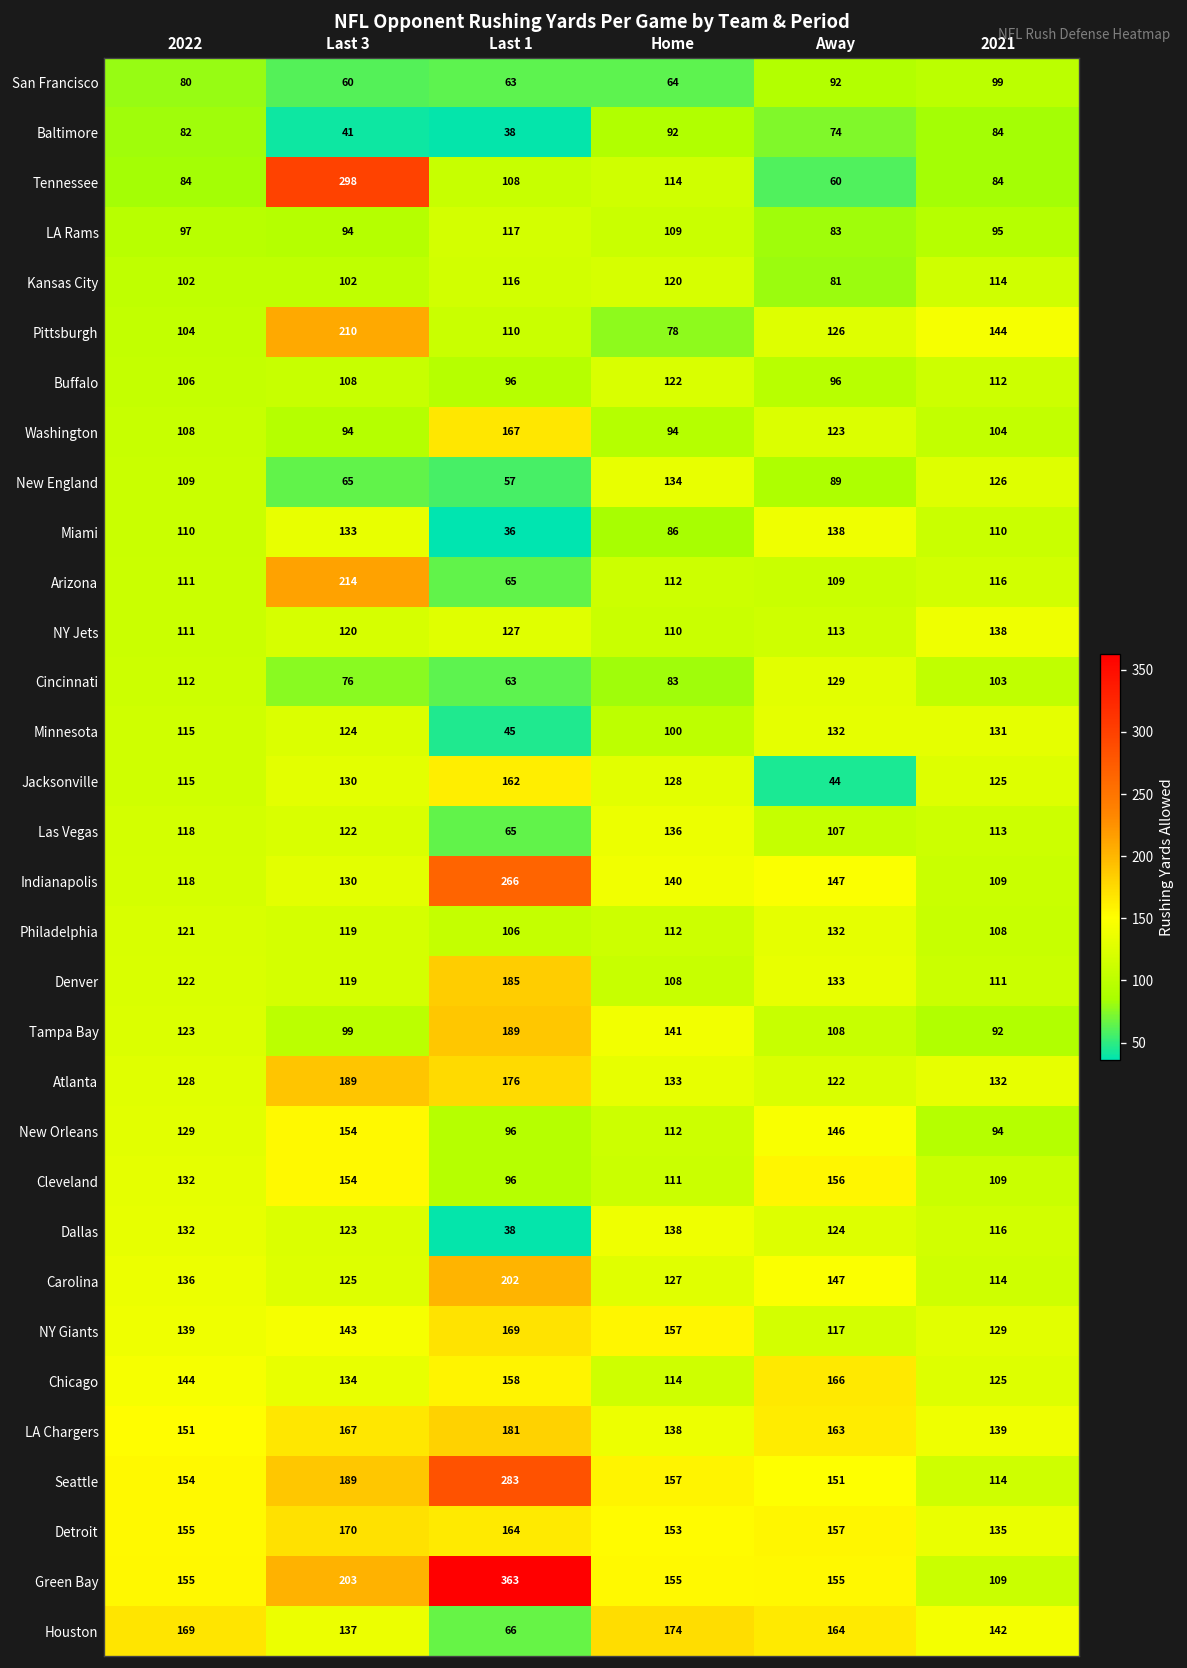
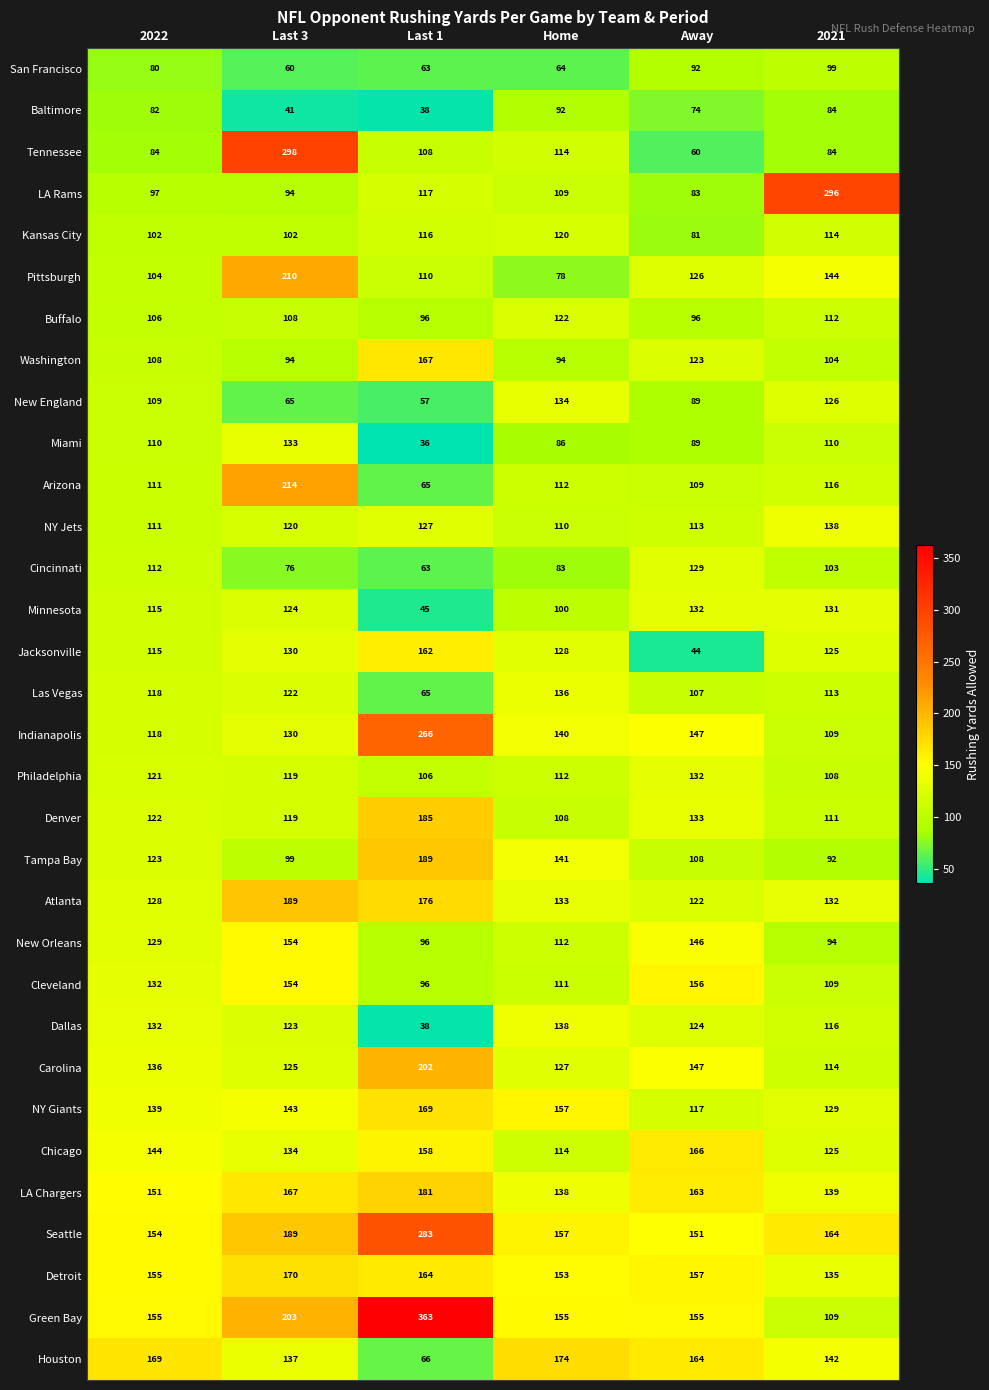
LA Rams, 2021: 95 -> 296
Miami, Away: 138 -> 89
Seattle, 2021: 114 -> 164
